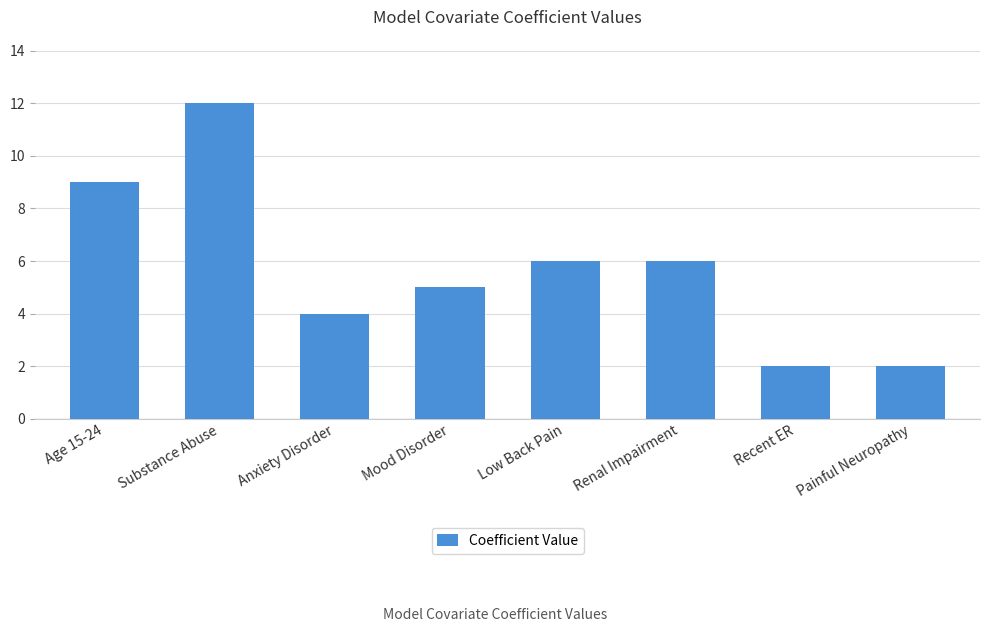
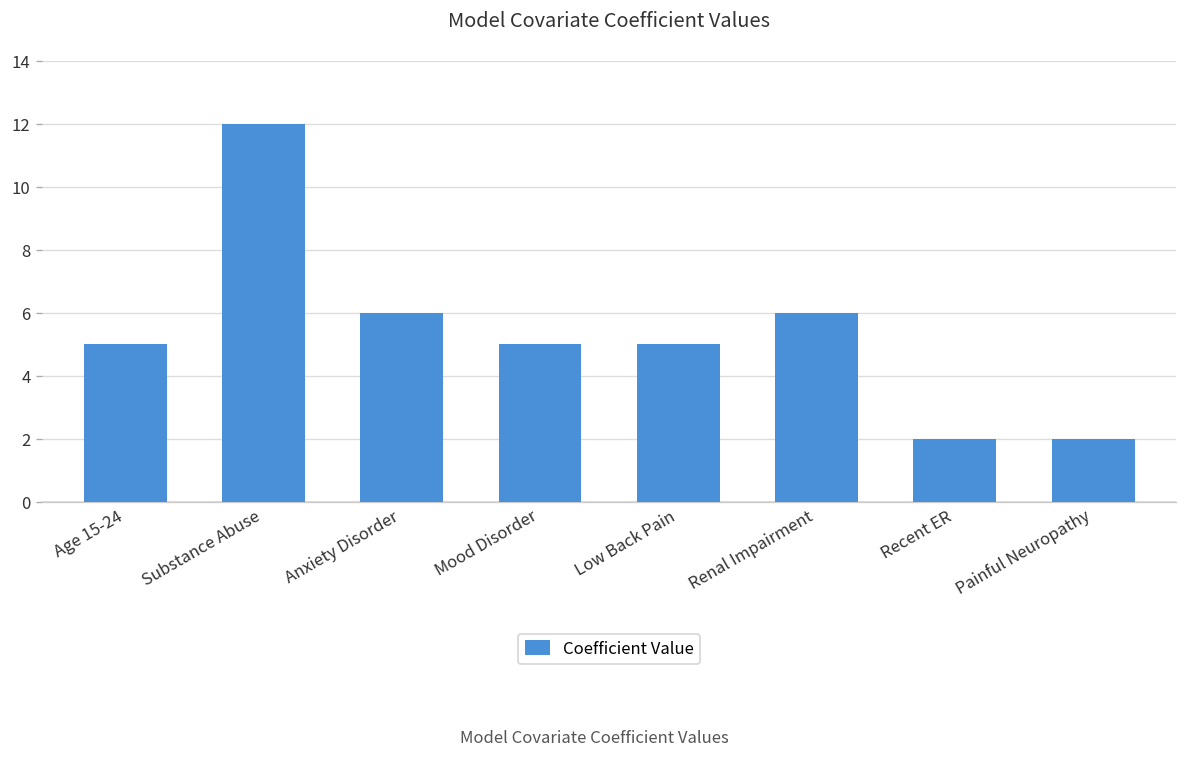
Age 15-24: 9 -> 5
Anxiety Disorder: 4 -> 6
Low Back Pain: 6 -> 5
